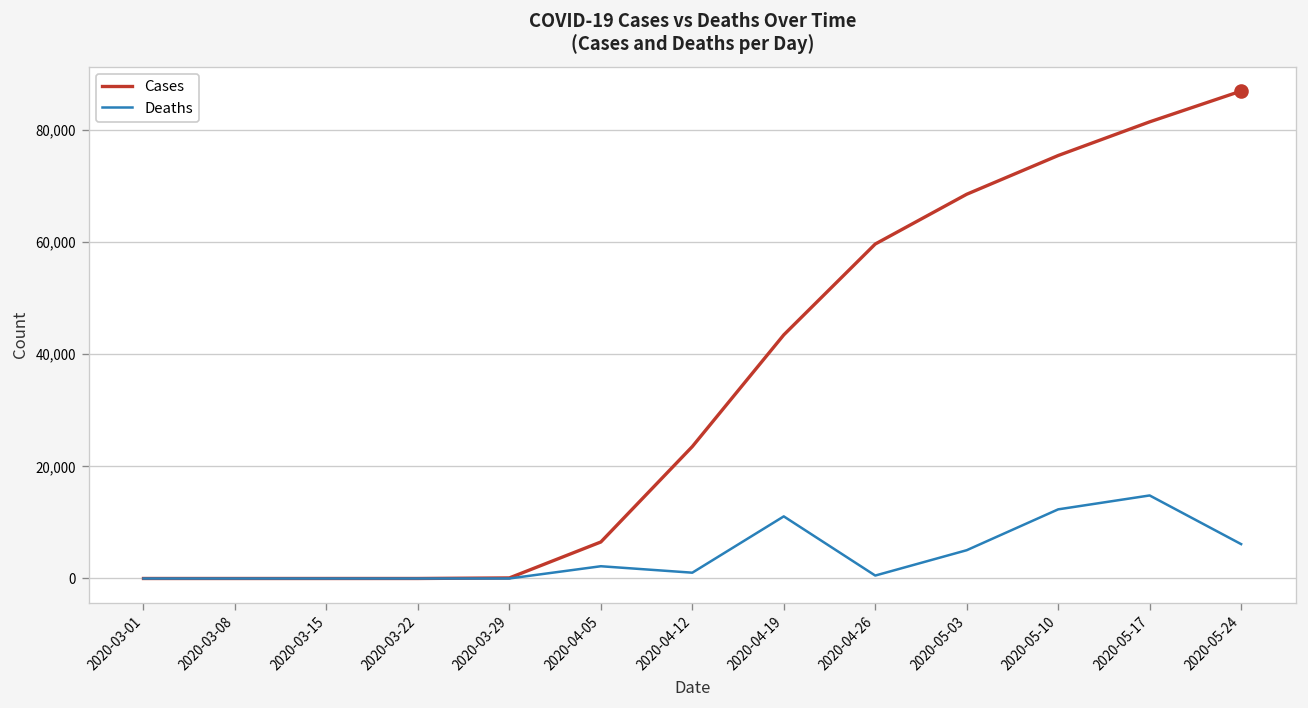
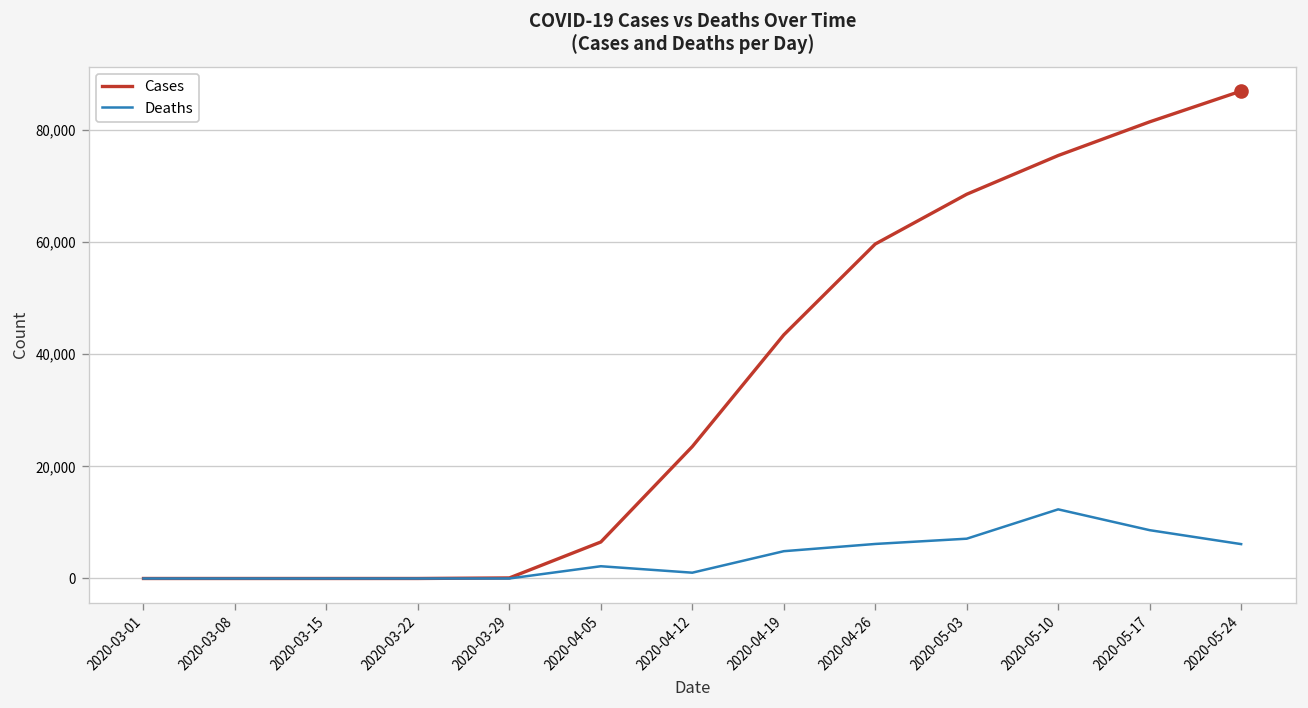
Deaths, 2020-04-19: 11,000 -> 5,000
Deaths, 2020-04-26: 1,000 -> 6,000
Deaths, 2020-05-03: 5,000 -> 7,000
Deaths, 2020-05-17: 15,000 -> 9,000
